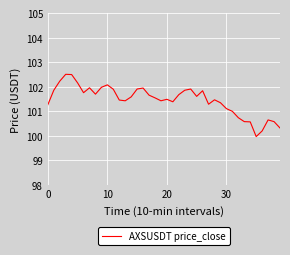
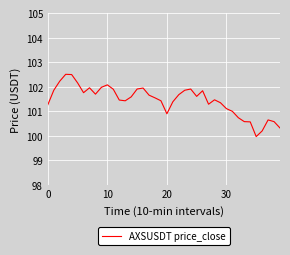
20: 101.5 -> 100.9
